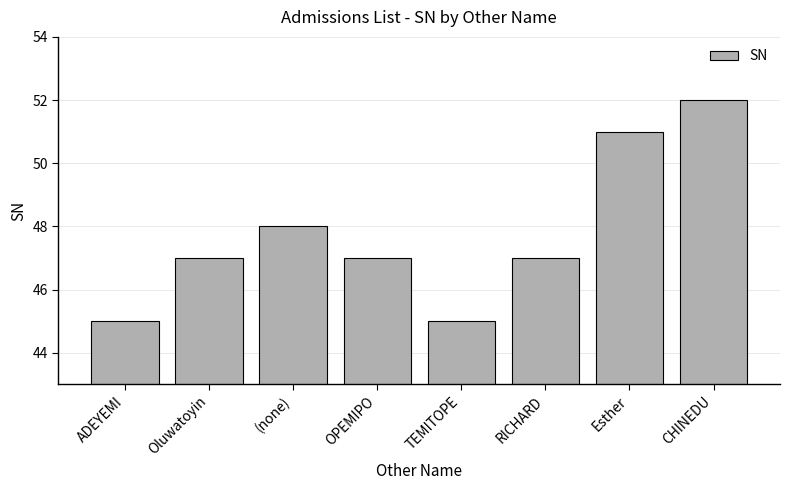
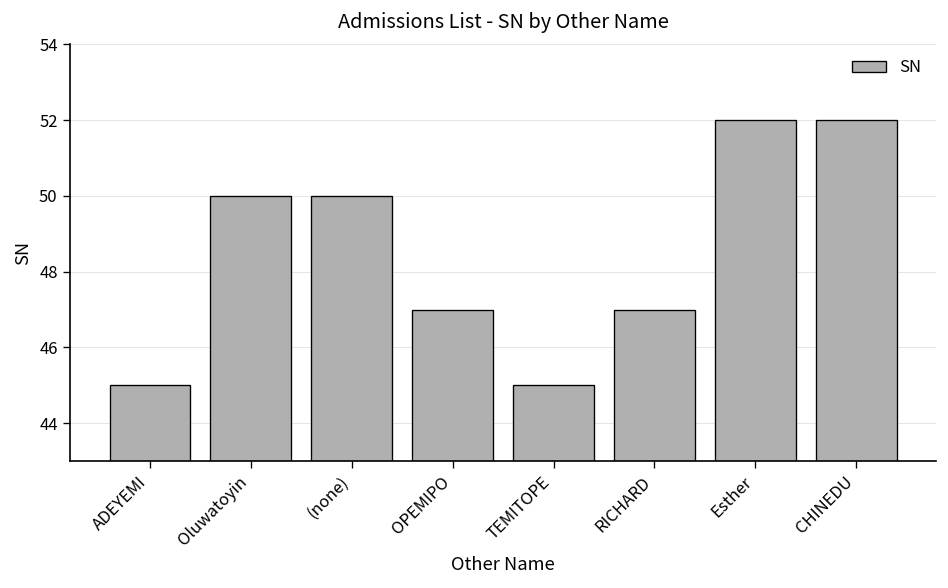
Oluwatoyin: 47 -> 50
(none): 48 -> 50
Esther: 51 -> 52
